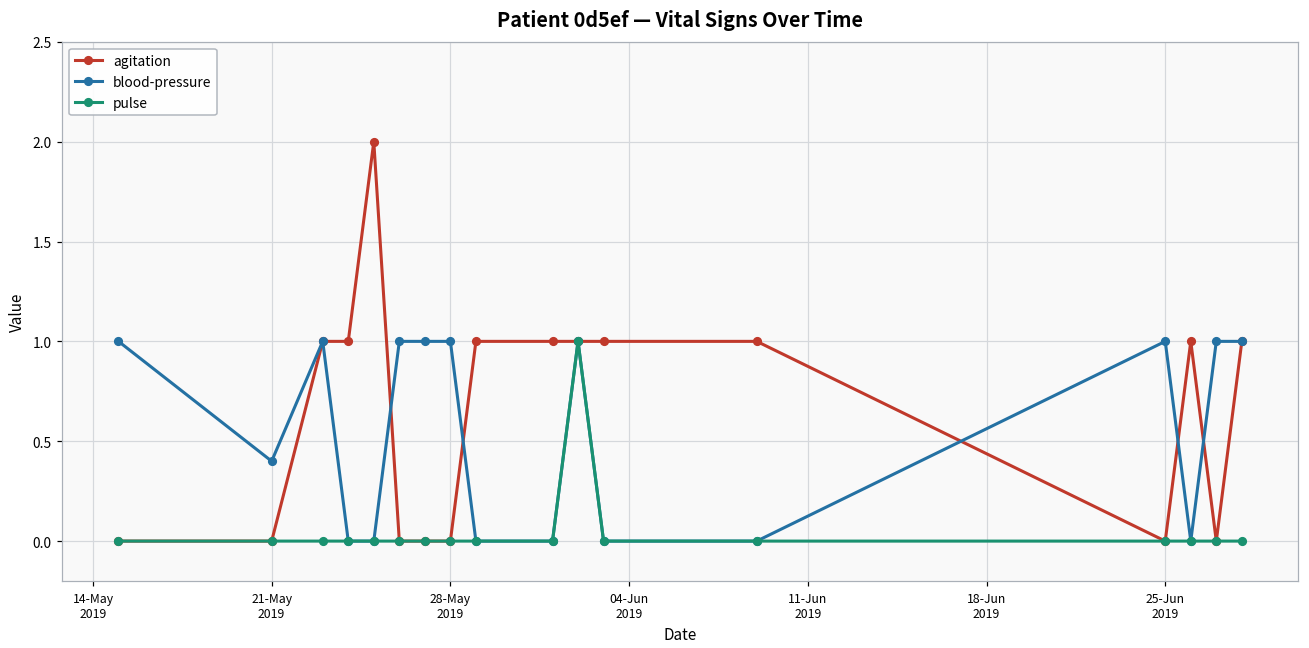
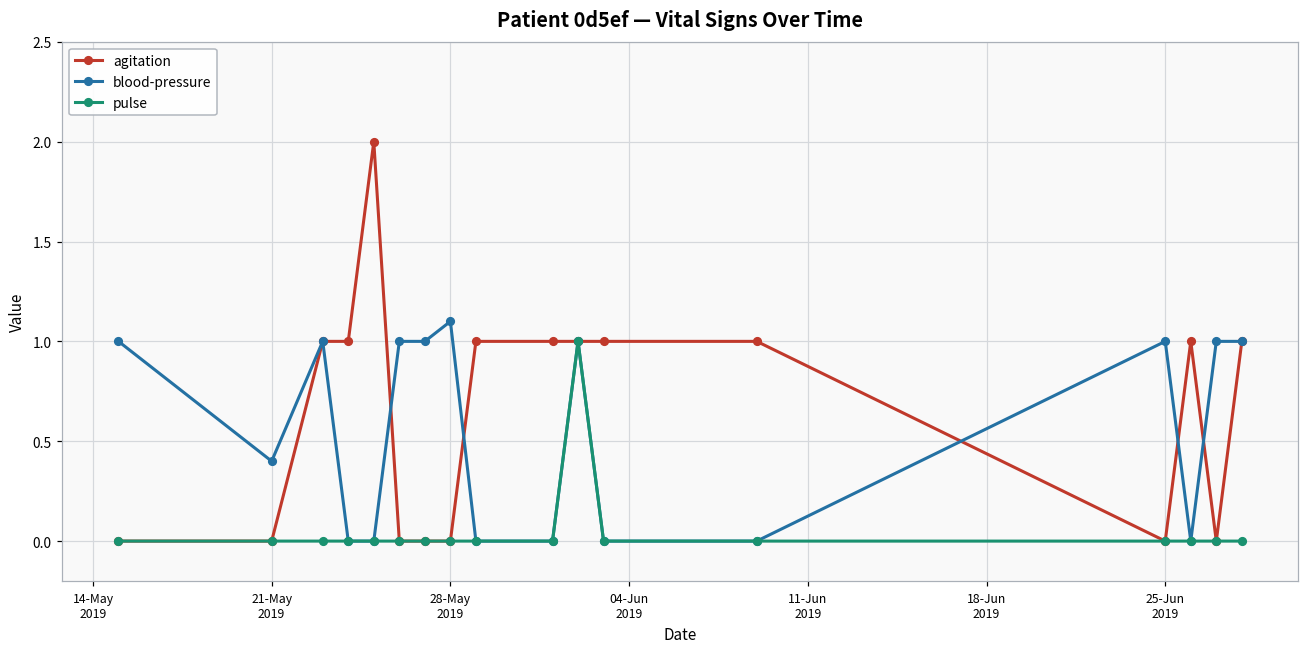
blood-pressure, 28-May 2019: 1.0 -> 1.1
